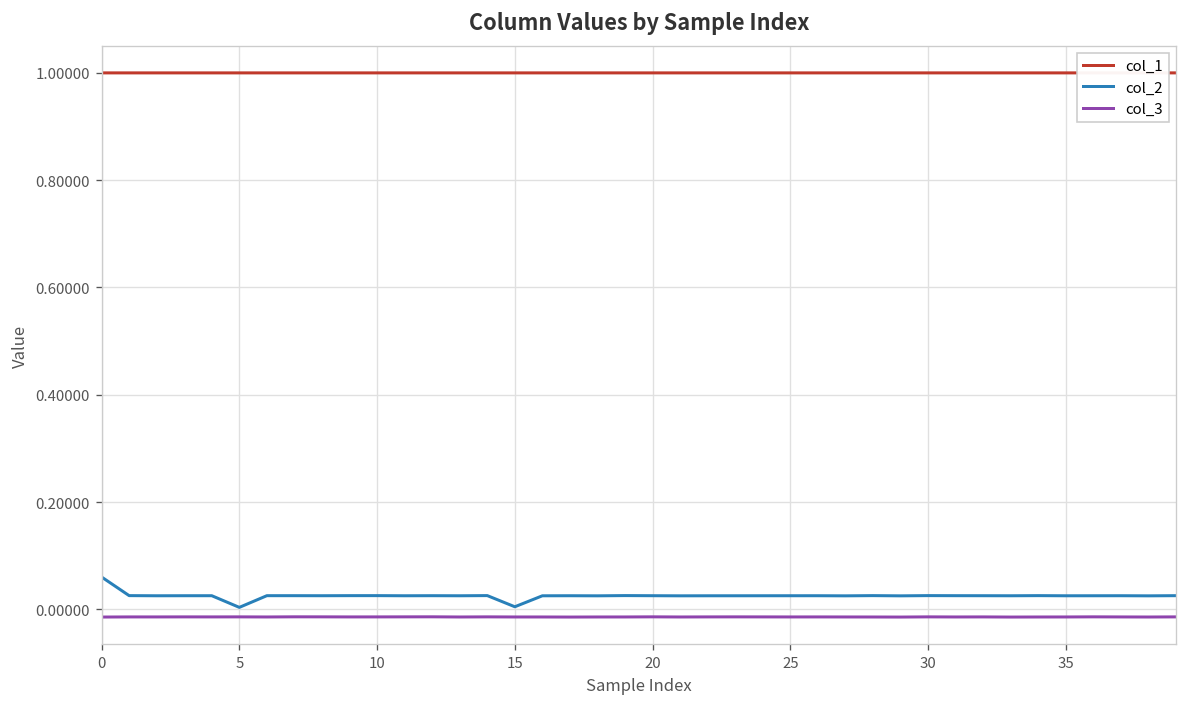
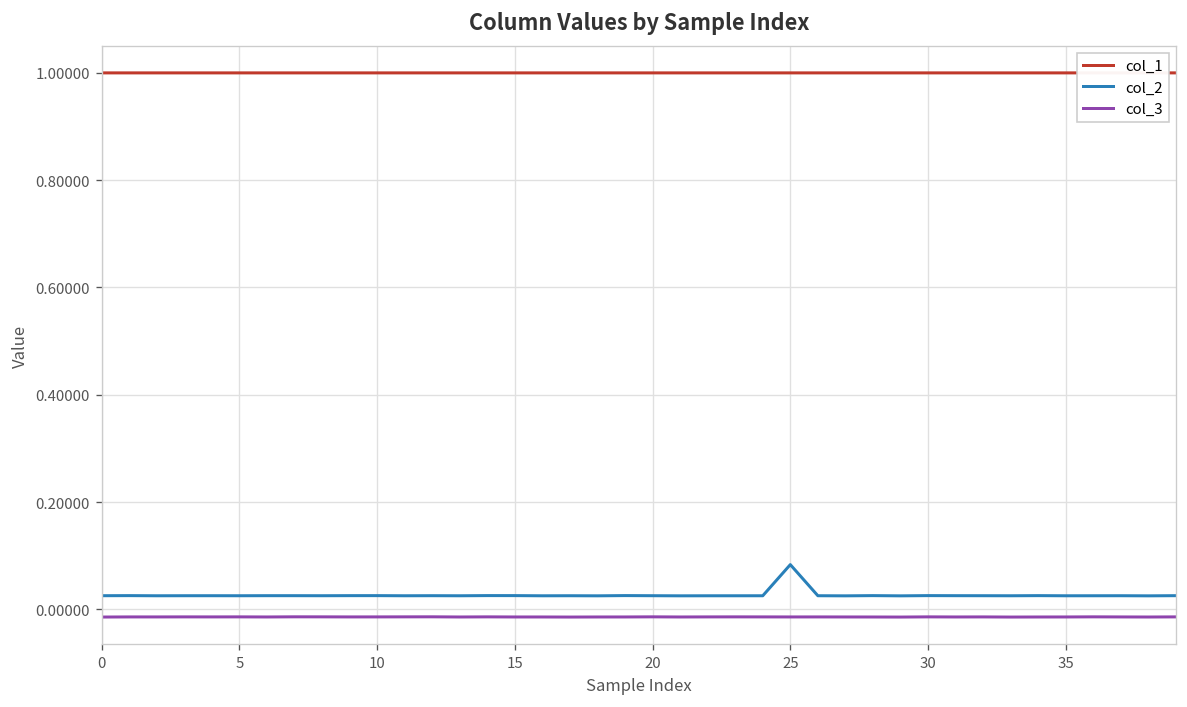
col_2, 0: 0.06 -> 0.03
col_2, 5: 0.00 -> 0.03
col_2, 15: 0.00 -> 0.03
col_2, 25: 0.03 -> 0.08
